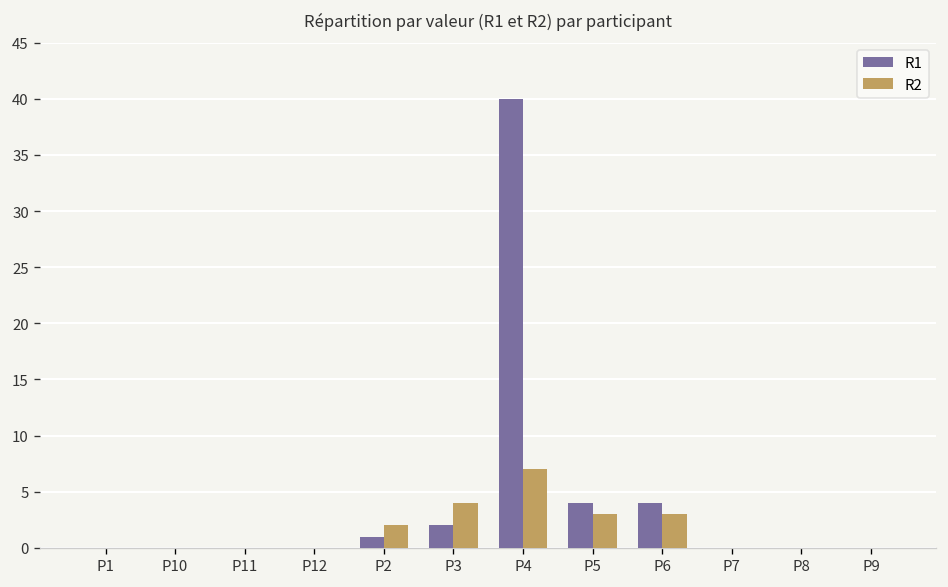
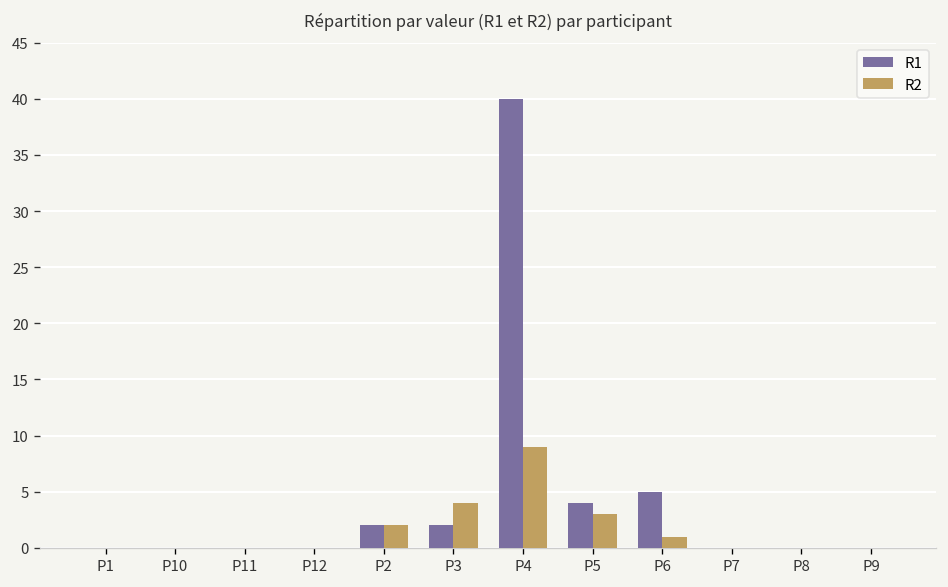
R1, P2: 1 -> 2
R2, P4: 7 -> 9
R1, P6: 4 -> 5
R2, P6: 3 -> 1
